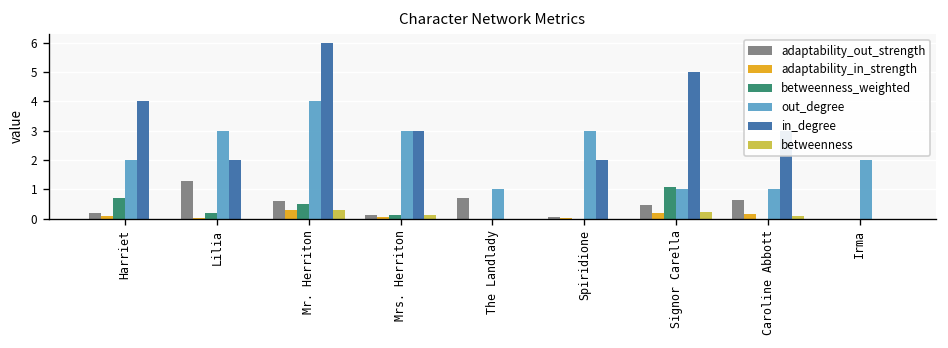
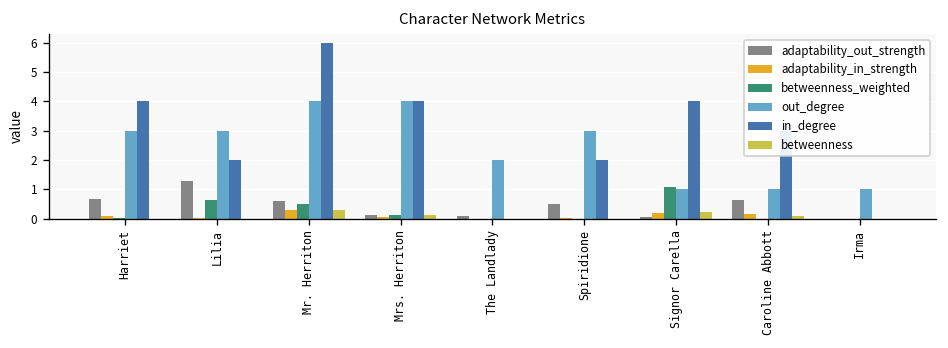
adaptability_out_strength, Harriet: 0.2 -> 0.7
betweenness_weighted, Harriet: 0.7 -> 0.0
out_degree, Harriet: 2 -> 3
betweenness_weighted, Lilia: 0.2 -> 0.6
out_degree, Mrs. Herriton: 3 -> 4
in_degree, Mrs. Herriton: 3 -> 4
adaptability_out_strength, The Landlady: 0.7 -> 0.1
out_degree, The Landlady: 1 -> 2
adaptability_out_strength, Spiridione: 0.1 -> 0.5
adaptability_out_strength, Signor Carella: 0.5 -> 0.1
in_degree, Signor Carella: 5 -> 4
out_degree, Irma: 2 -> 1
